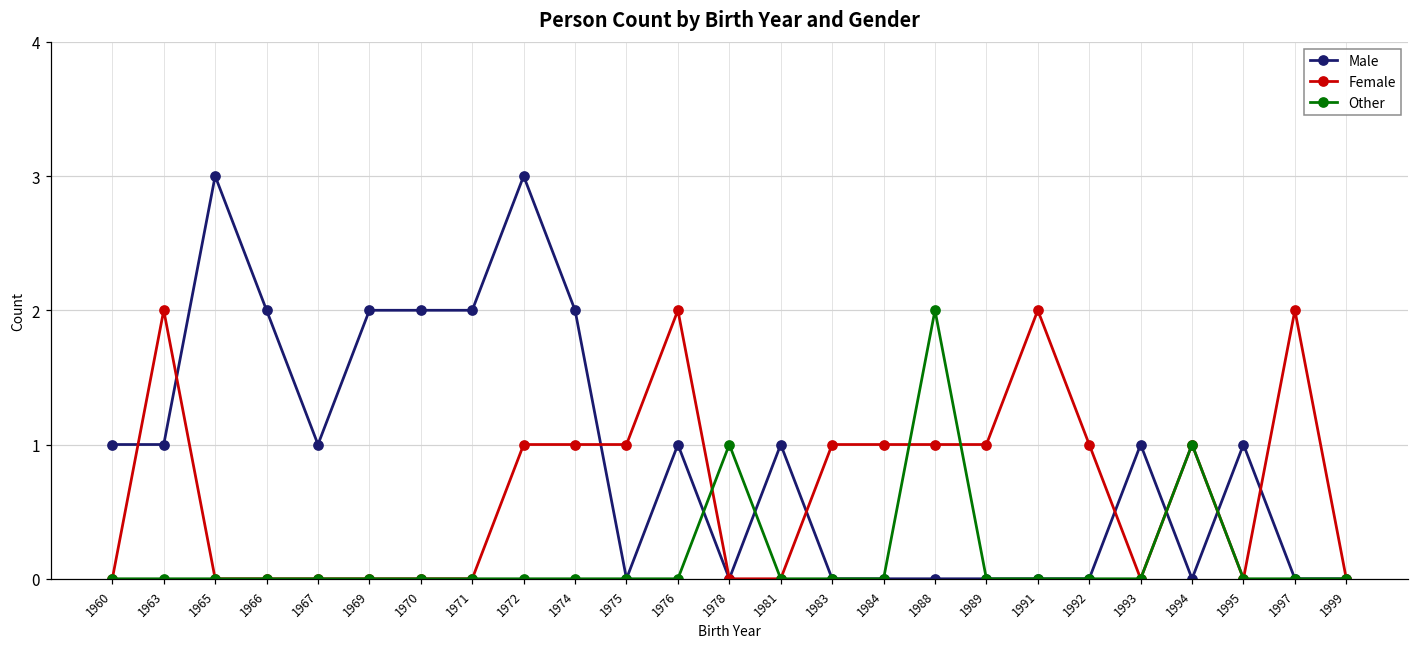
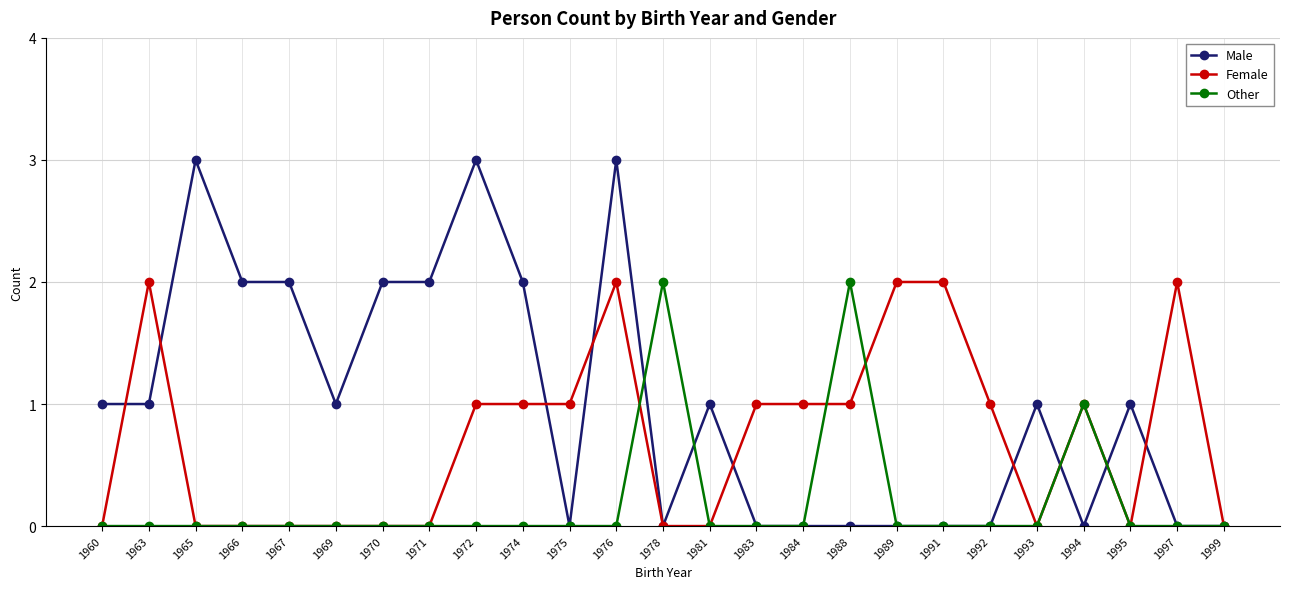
Male, 1967: 1 -> 2
Male, 1969: 2 -> 1
Male, 1976: 1 -> 3
Other, 1978: 1 -> 2
Female, 1989: 1 -> 2
